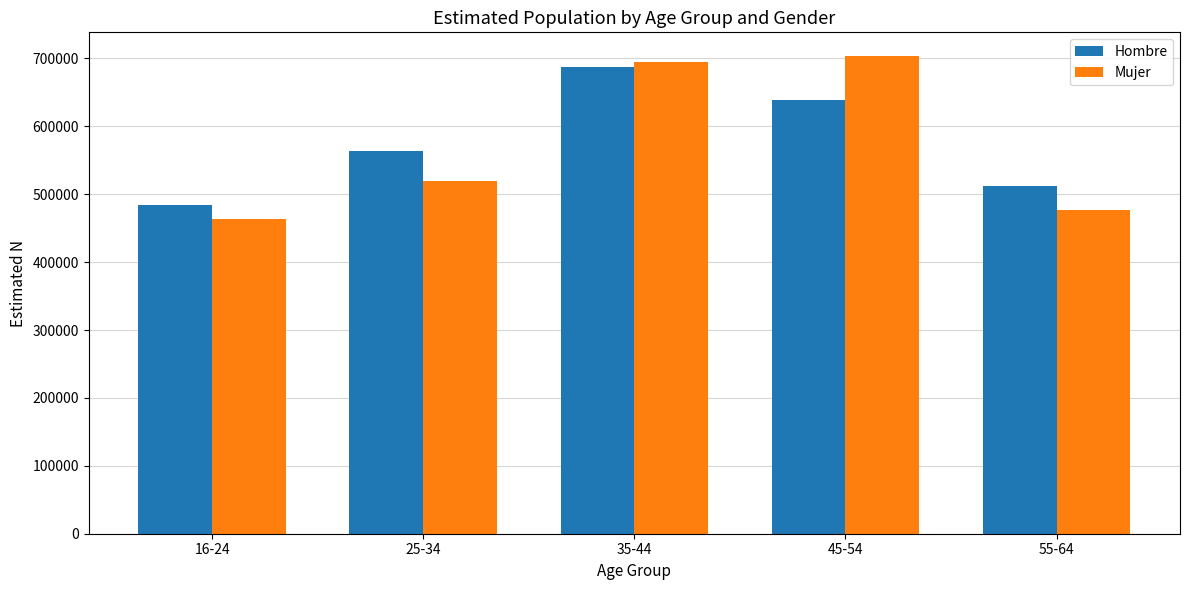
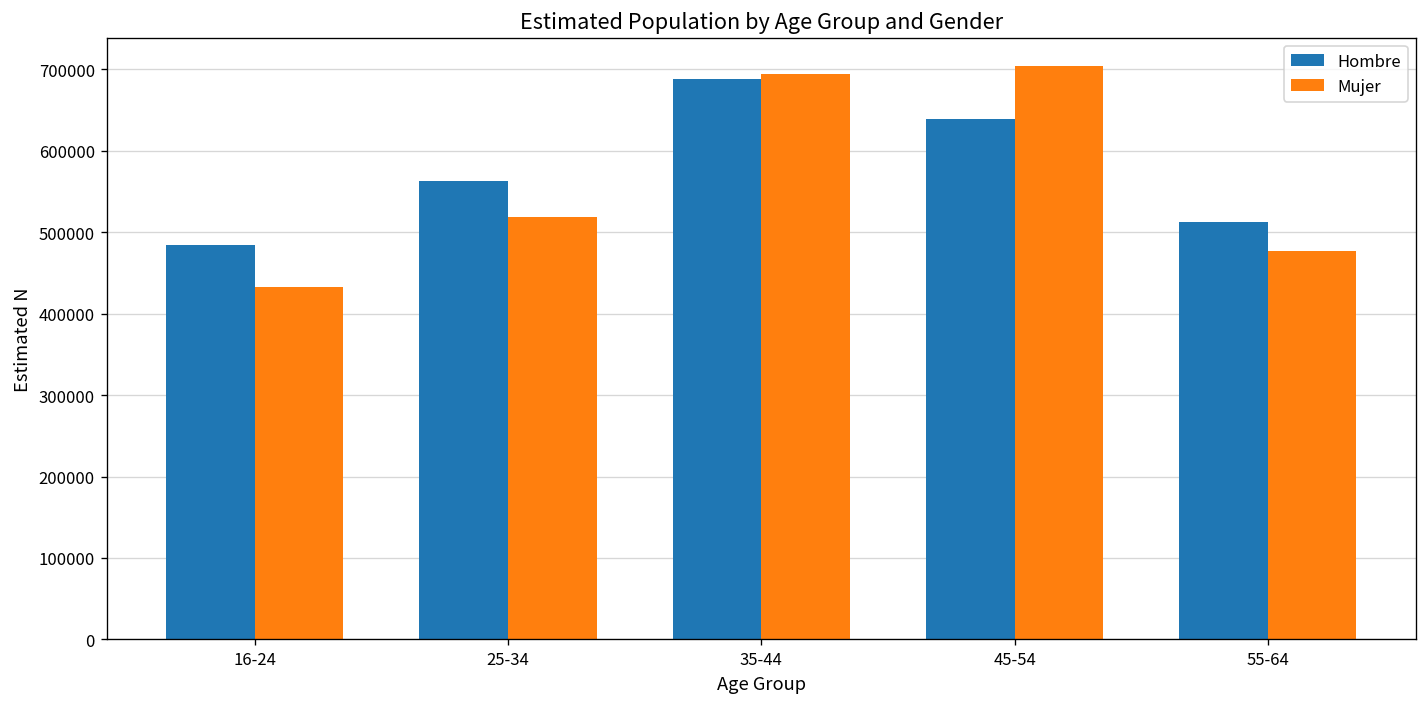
Mujer, 16-24: 460000 -> 430000
